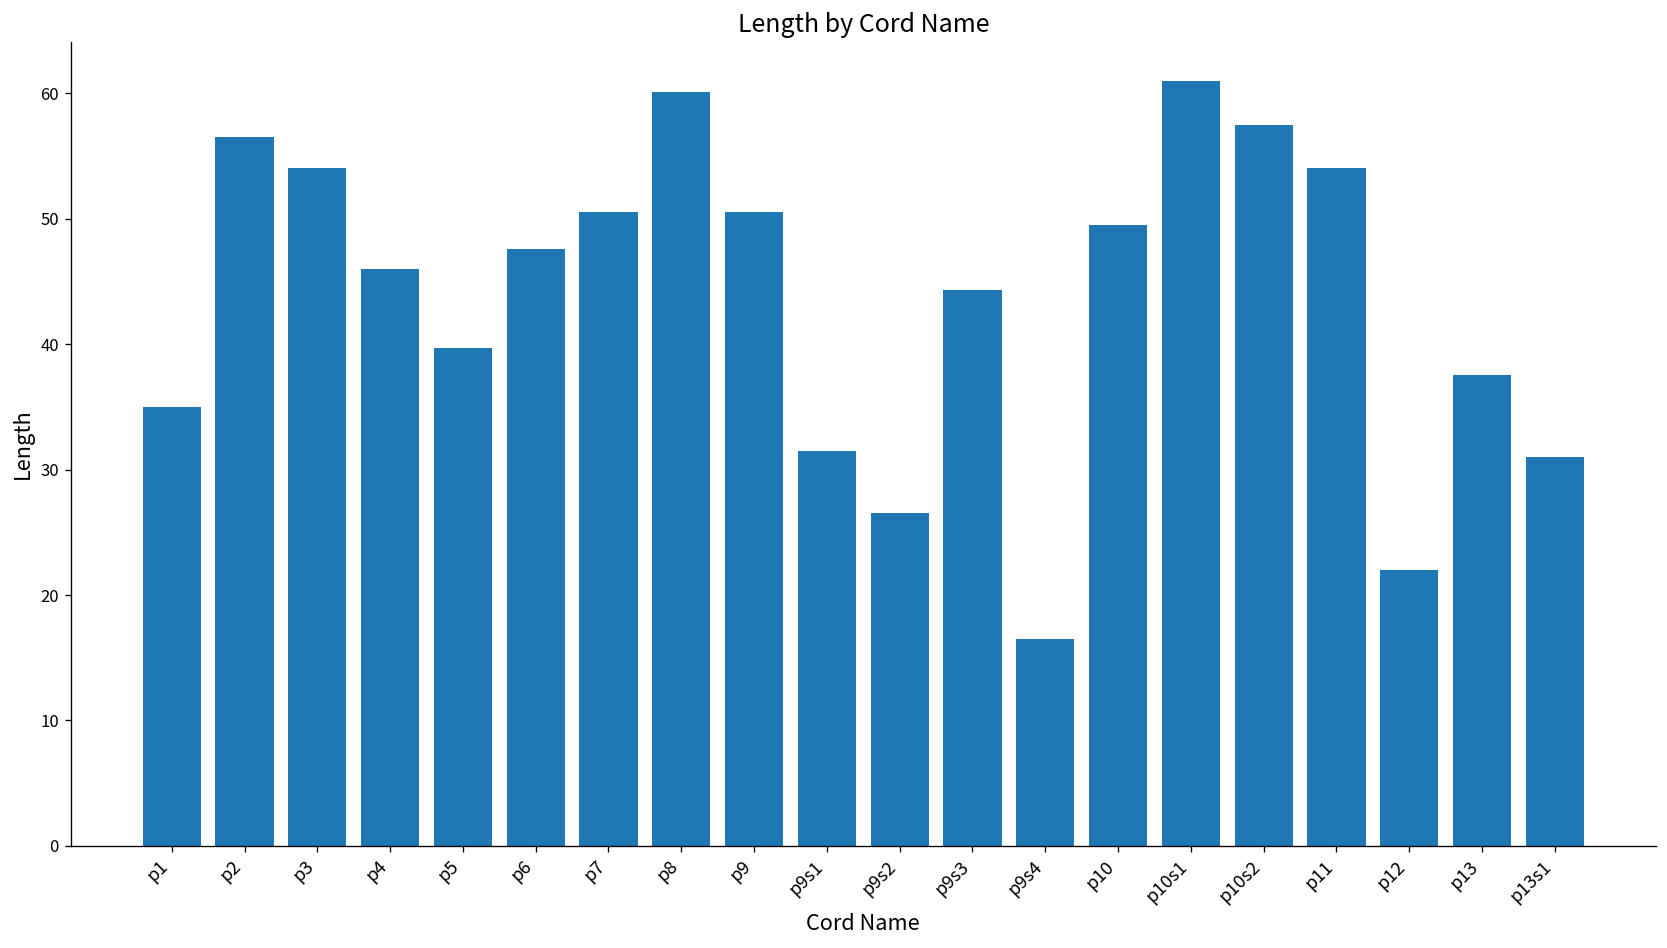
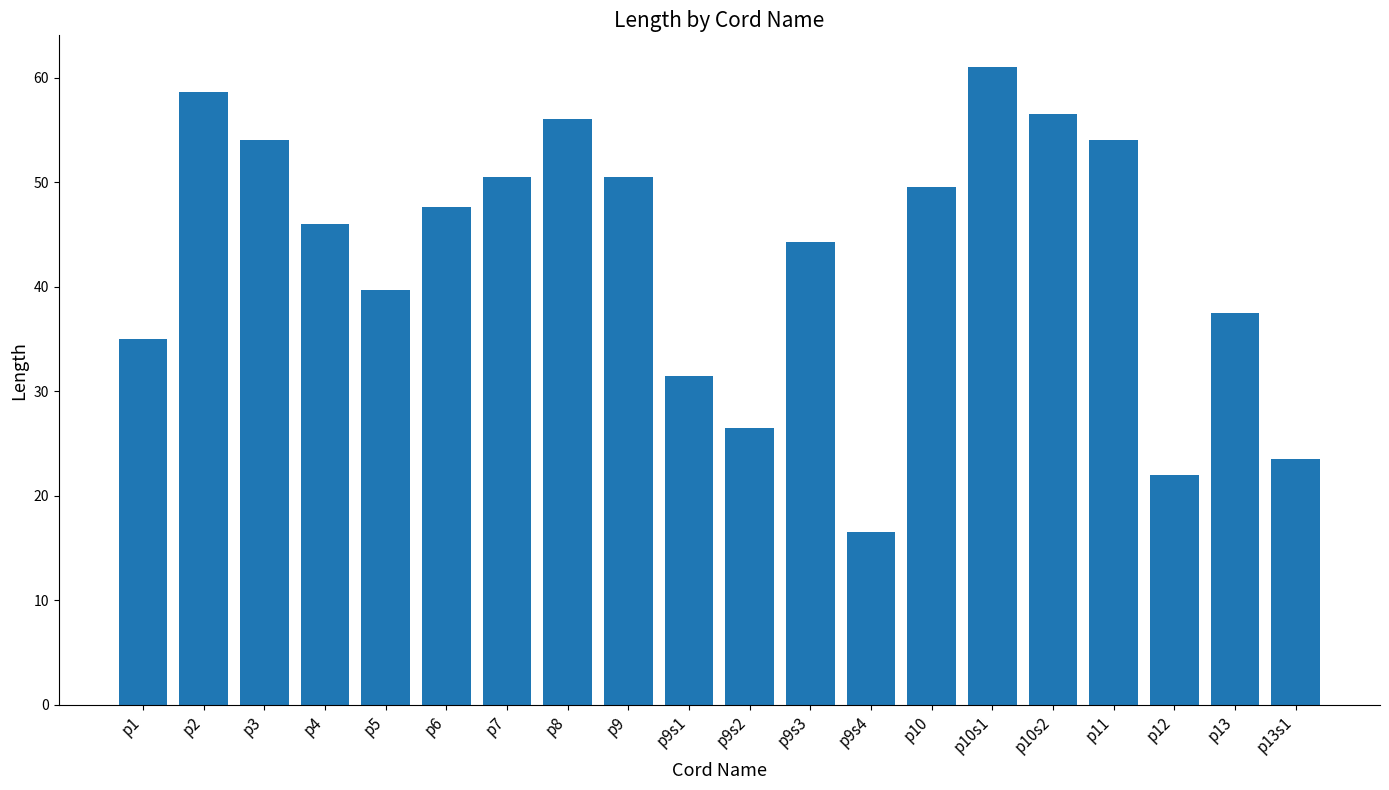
p2: 56.5 -> 58.6
p8: 60.1 -> 56.0
p10s2: 57.5 -> 56.5
p13s1: 31.0 -> 23.5
